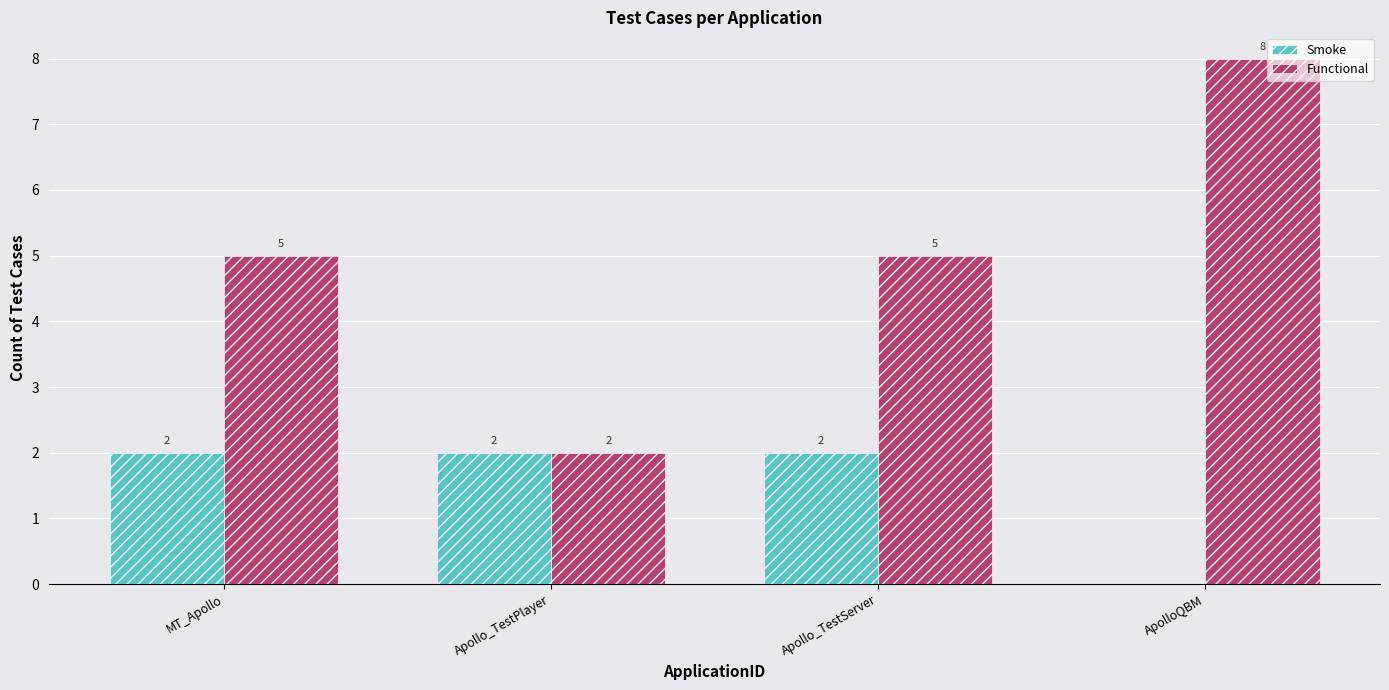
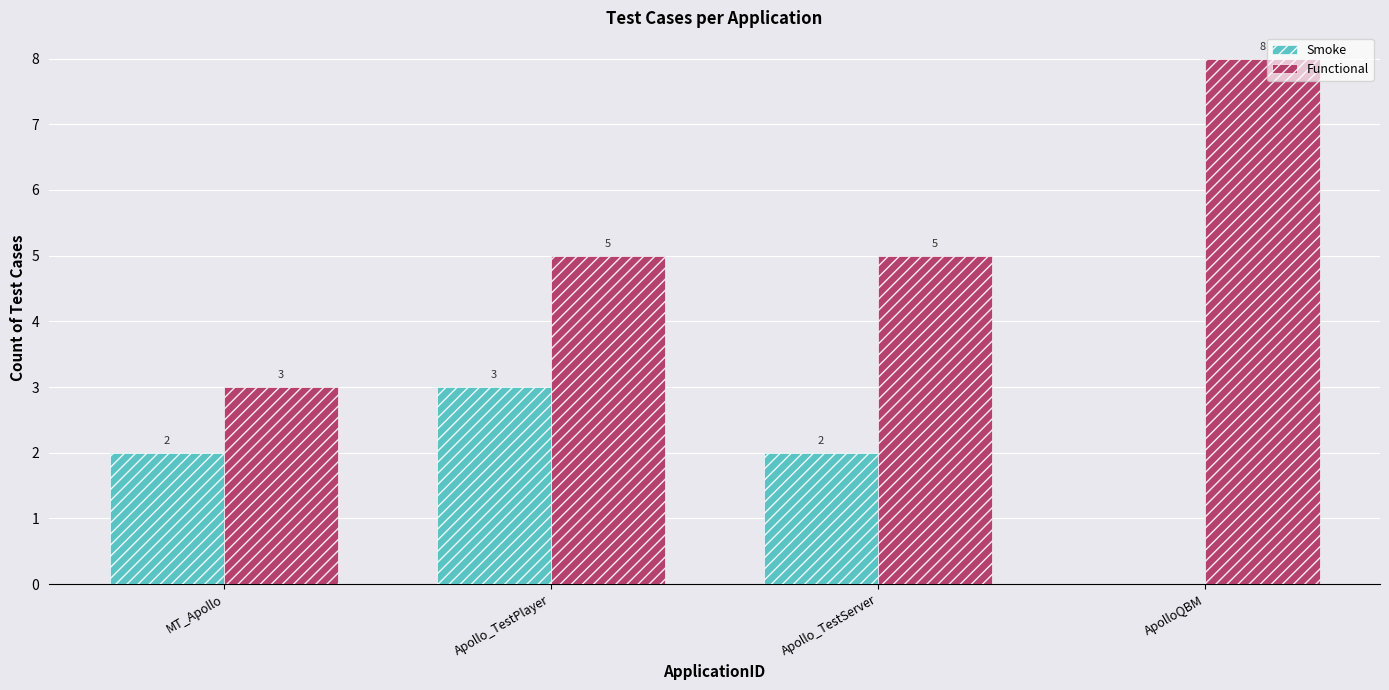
Functional, MT_Apollo: 5 -> 3
Smoke, Apollo_TestPlayer: 2 -> 3
Functional, Apollo_TestPlayer: 2 -> 5
